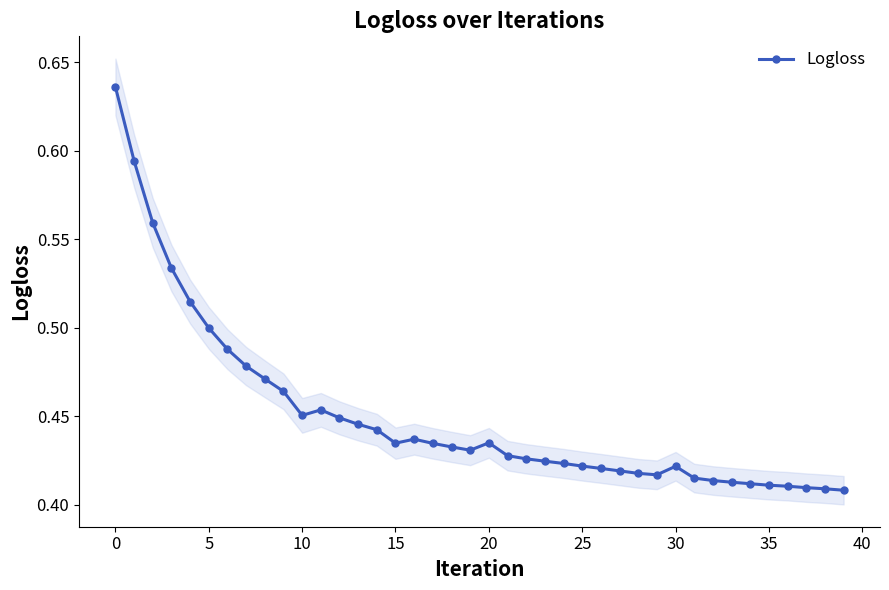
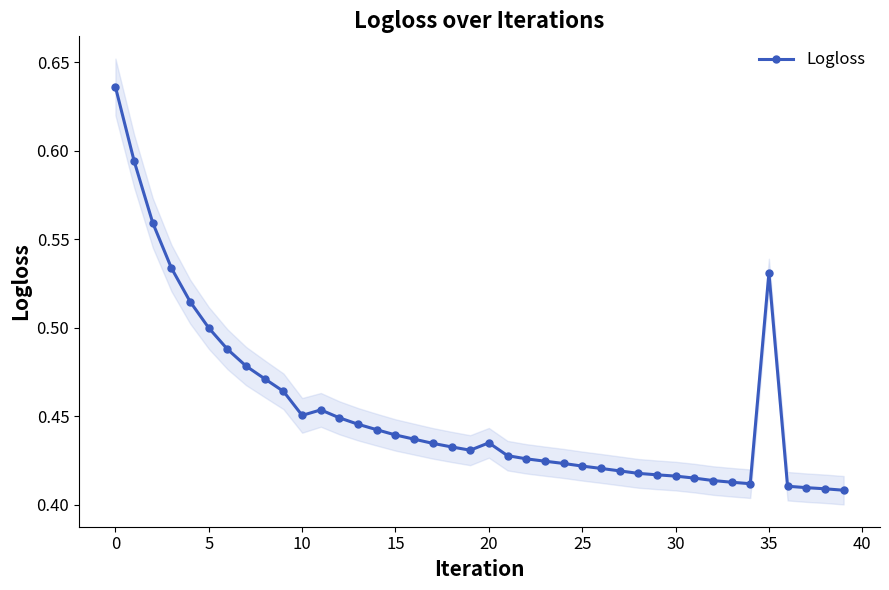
Logloss, 15: 0.435 -> 0.439
Logloss, 30: 0.422 -> 0.416
Logloss, 35: 0.411 -> 0.531
